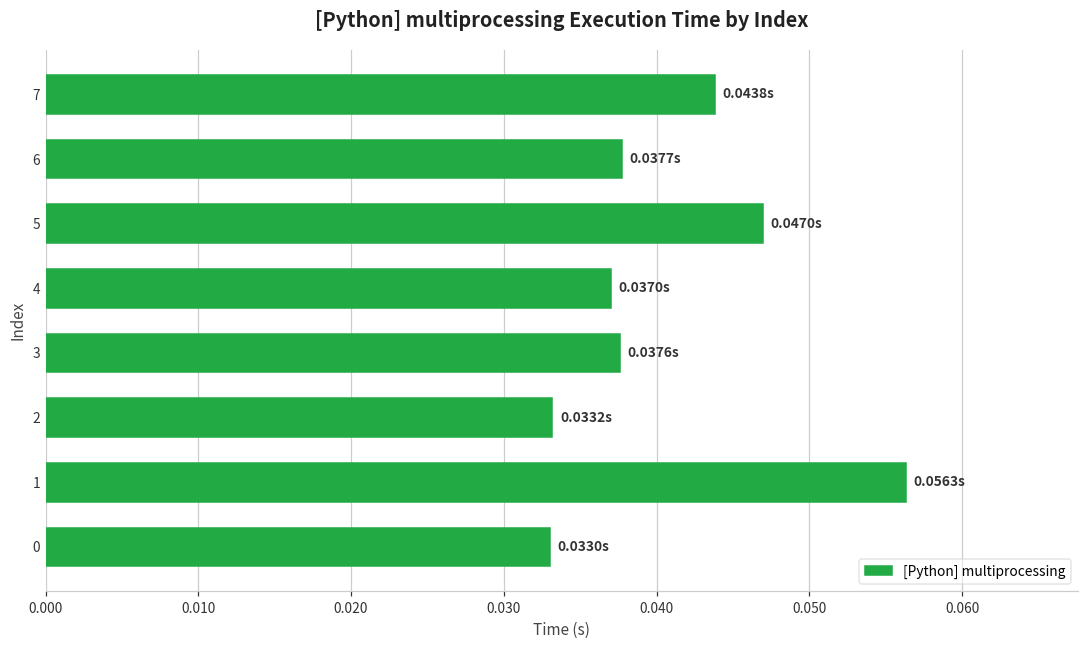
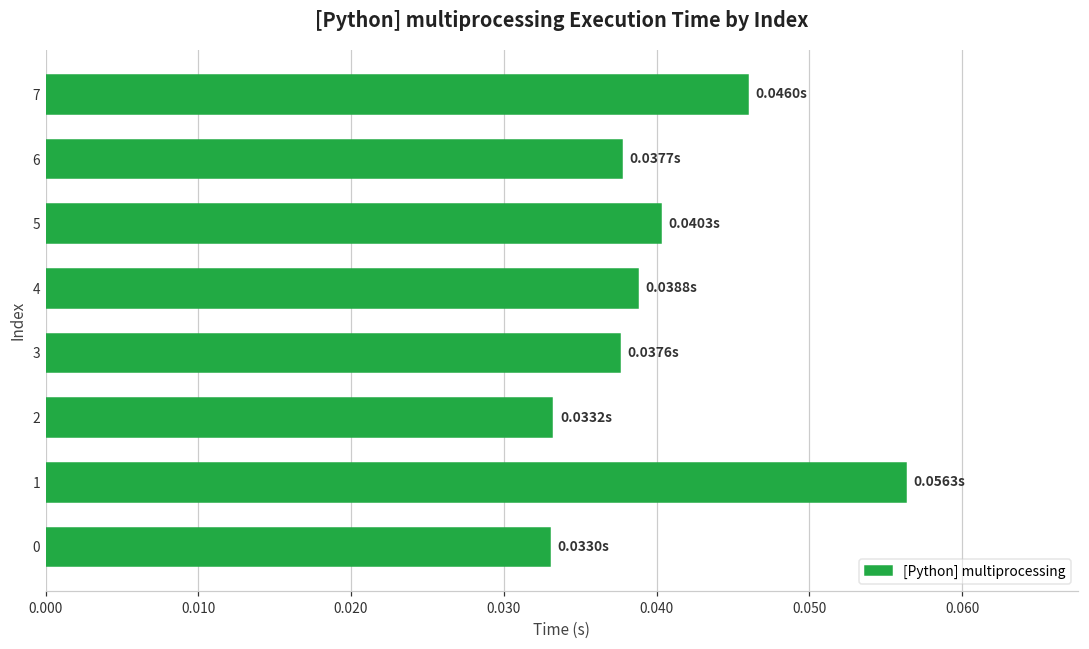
7: 0.0438s -> 0.0460s
5: 0.0470s -> 0.0403s
4: 0.0370s -> 0.0388s
